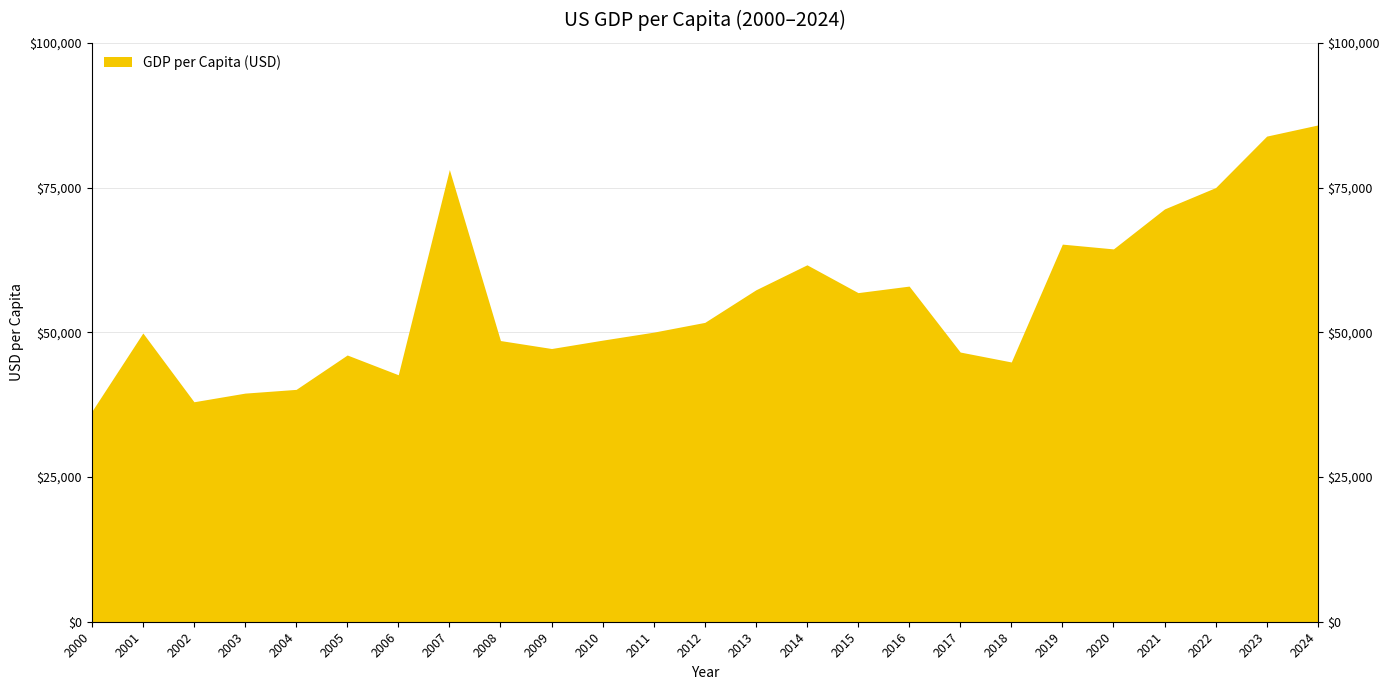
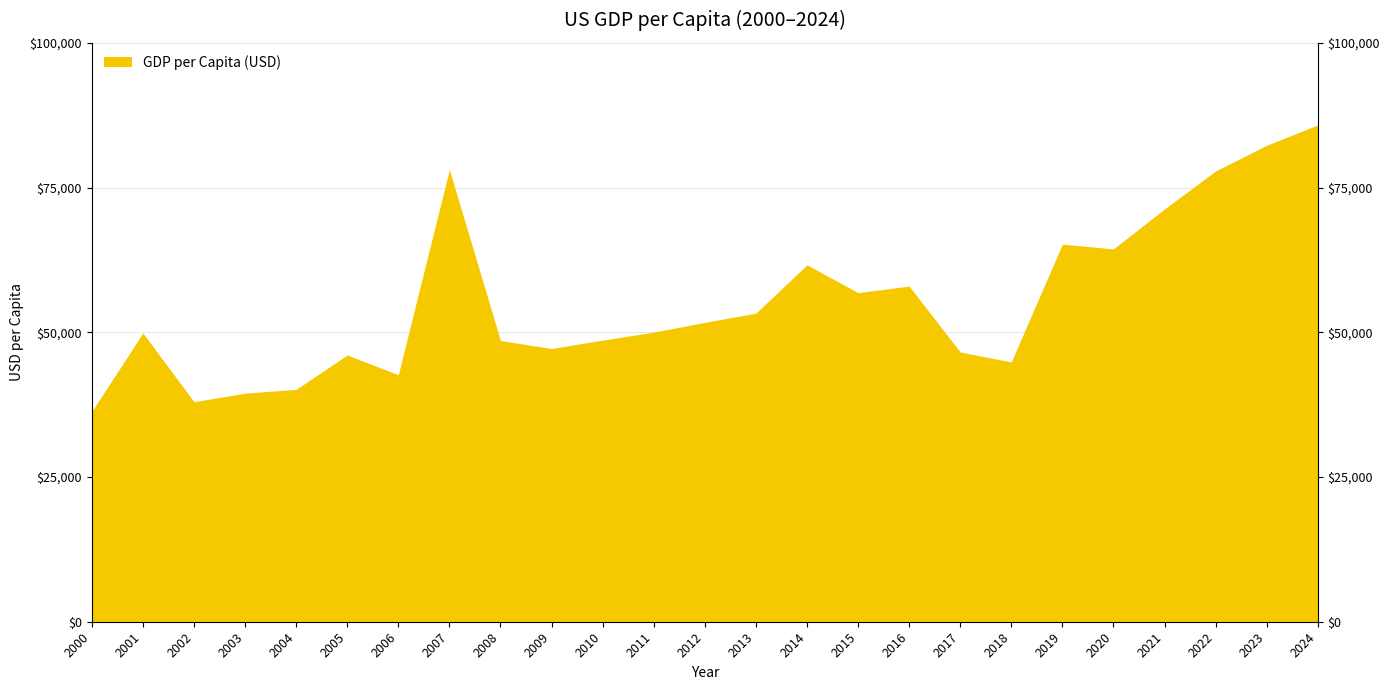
2013: $57,000 -> $53,000
2022: $75,000 -> $78,000
2023: $84,000 -> $82,000
